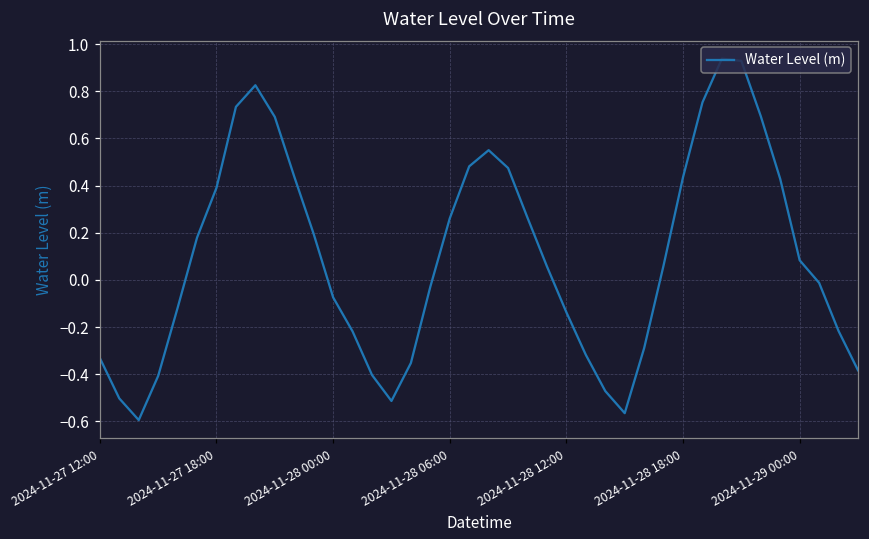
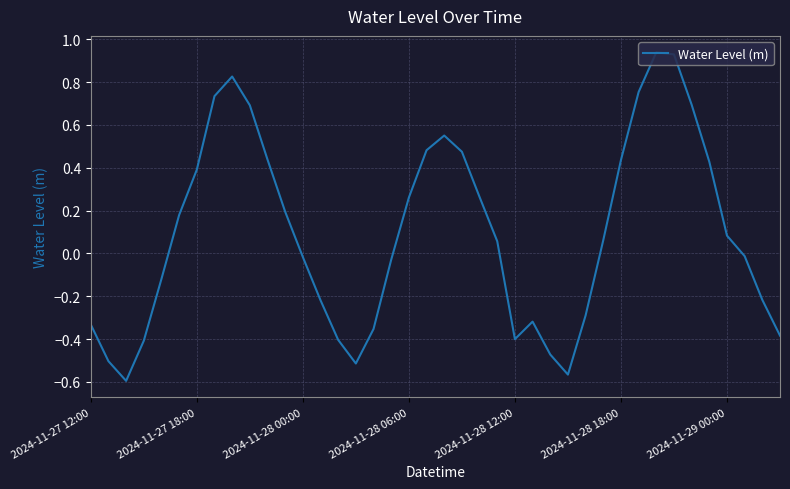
2024-11-28 00:00: -0.07 -> -0.02
2024-11-28 12:00: -0.14 -> -0.40
